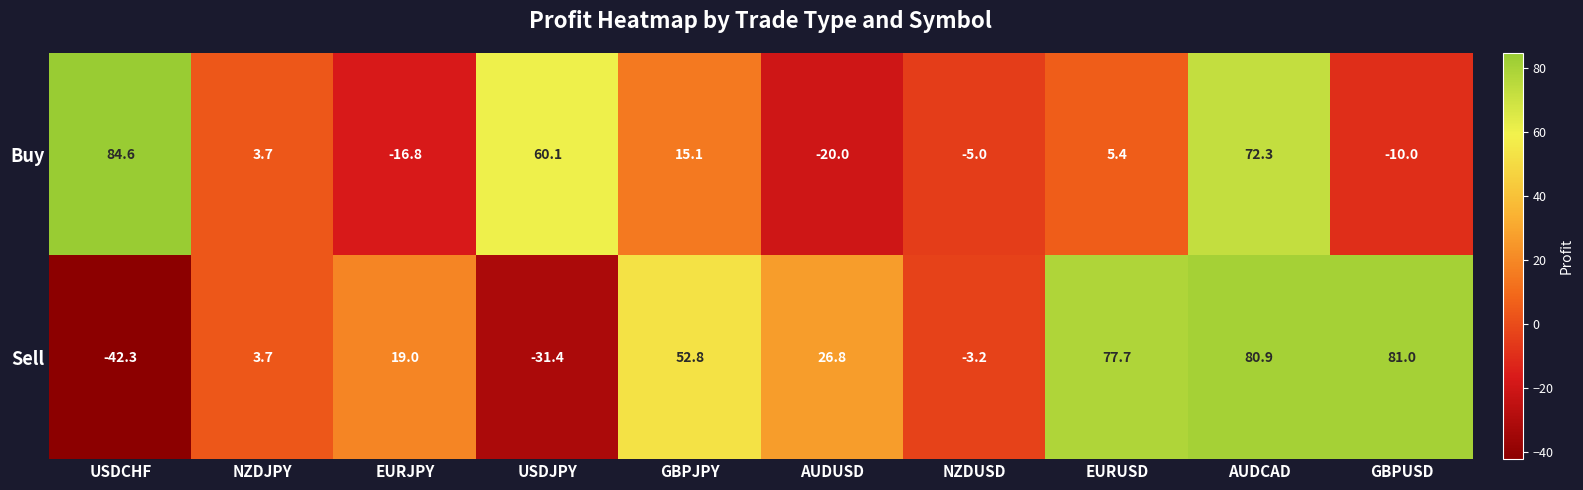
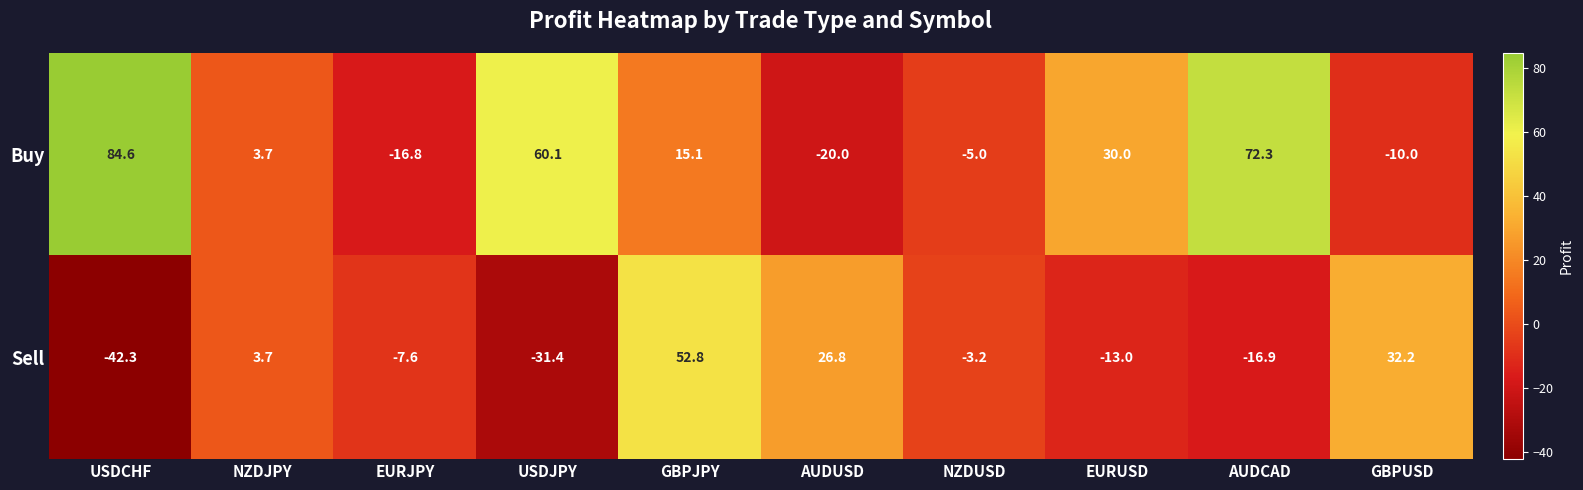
Buy, EURUSD: 5.4 -> 30.0
Sell, EURJPY: 19.0 -> -7.6
Sell, EURUSD: 77.7 -> -13.0
Sell, AUDCAD: 80.9 -> -16.9
Sell, GBPUSD: 81.0 -> 32.2
